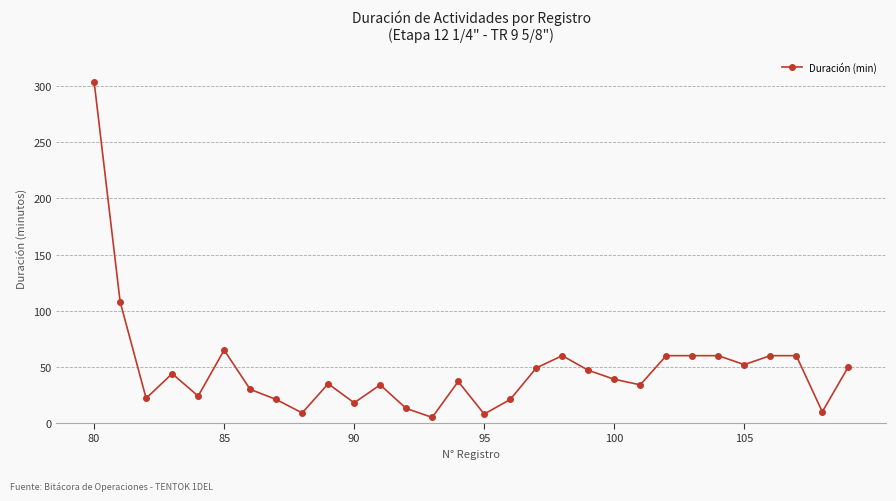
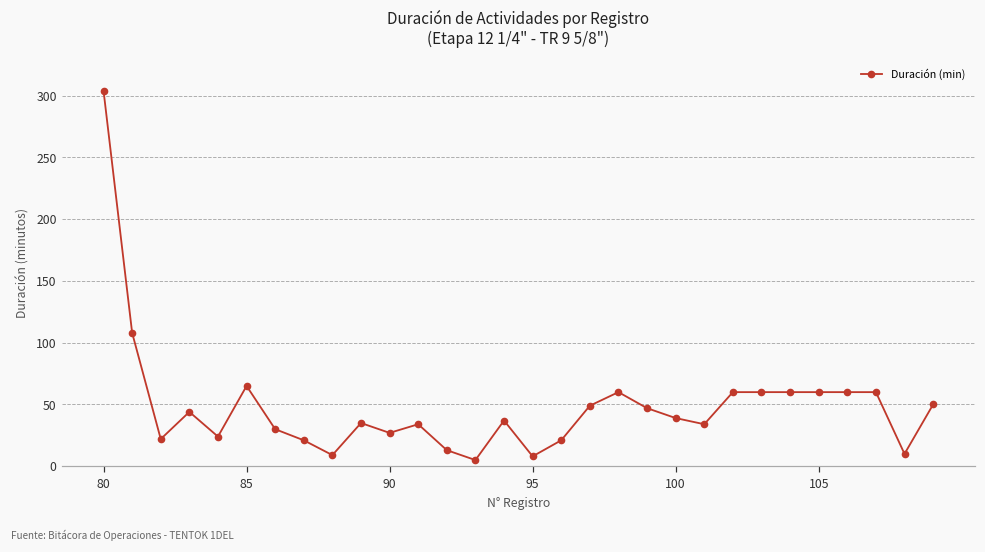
90: 18 -> 27
105: 52 -> 60
